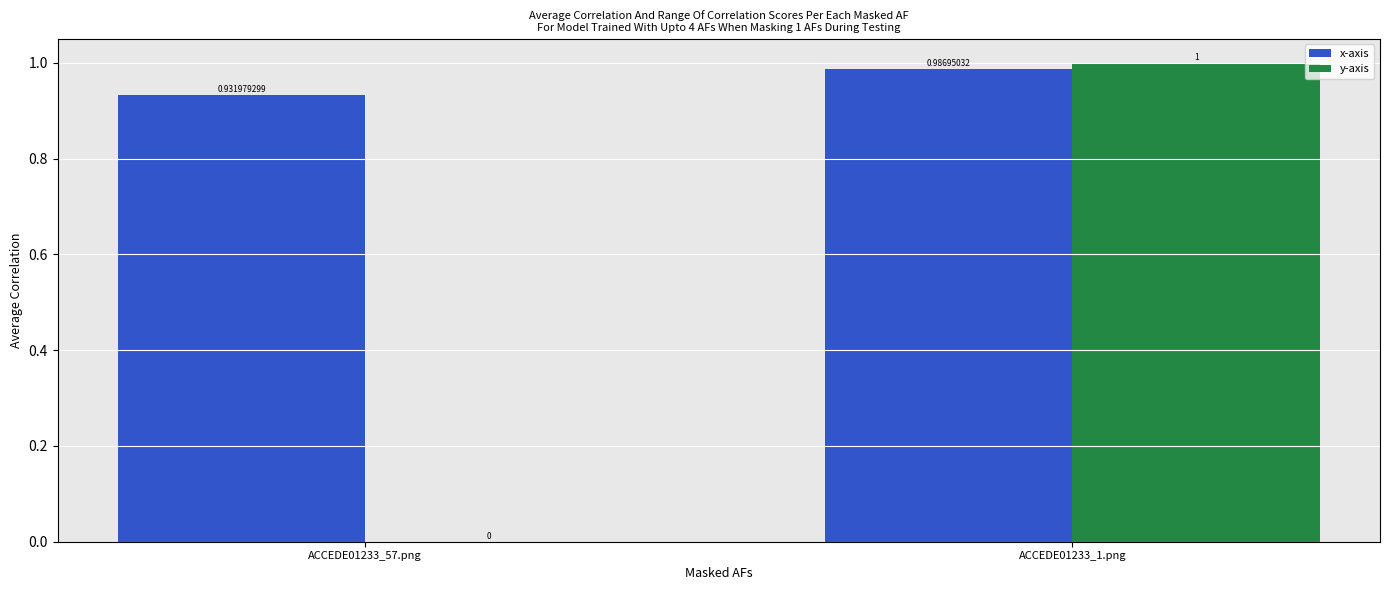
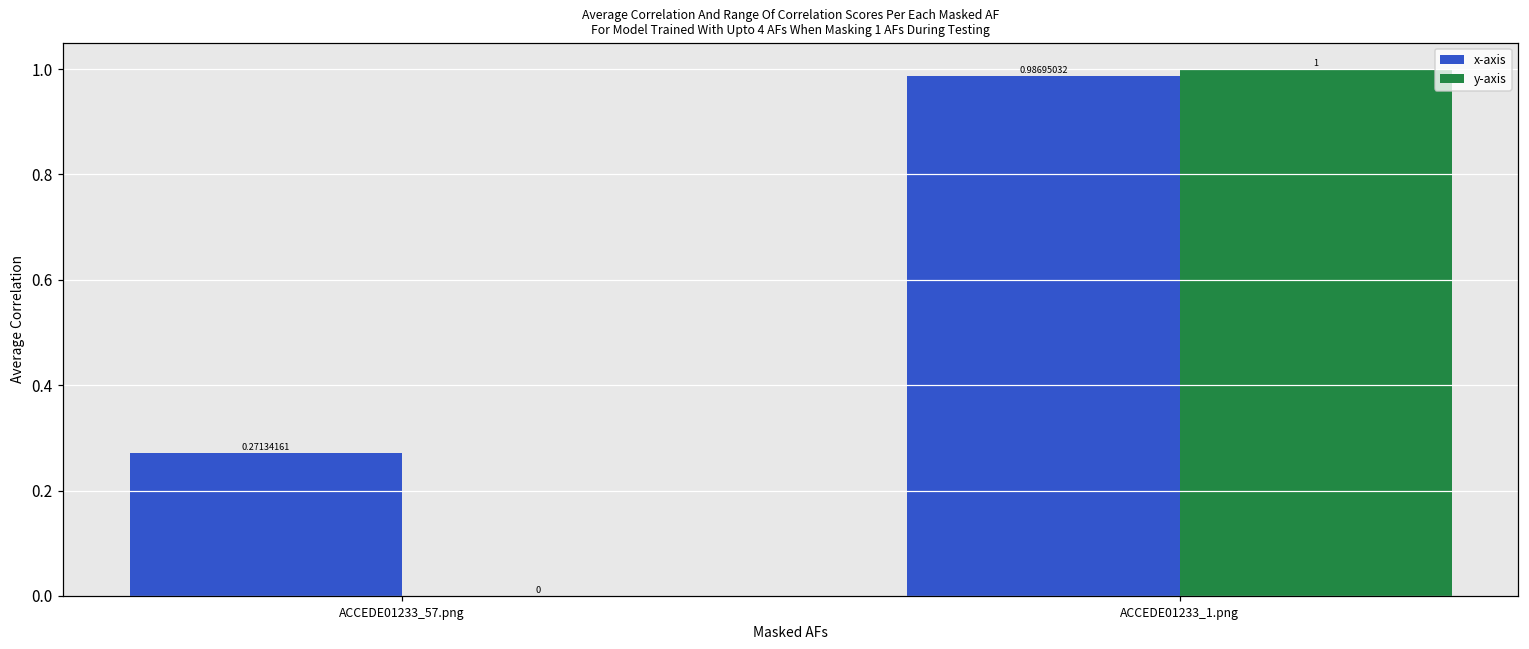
x-axis, ACCEDE01233_57.png: 0.931979299 -> 0.27134161
